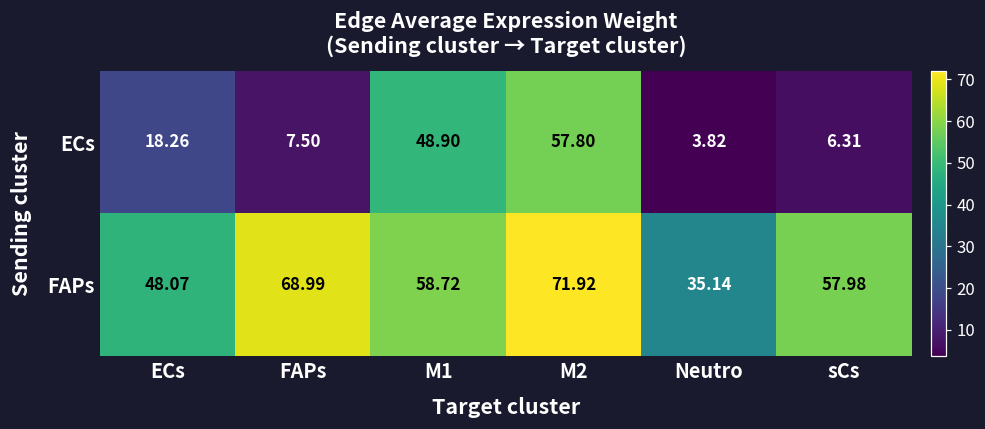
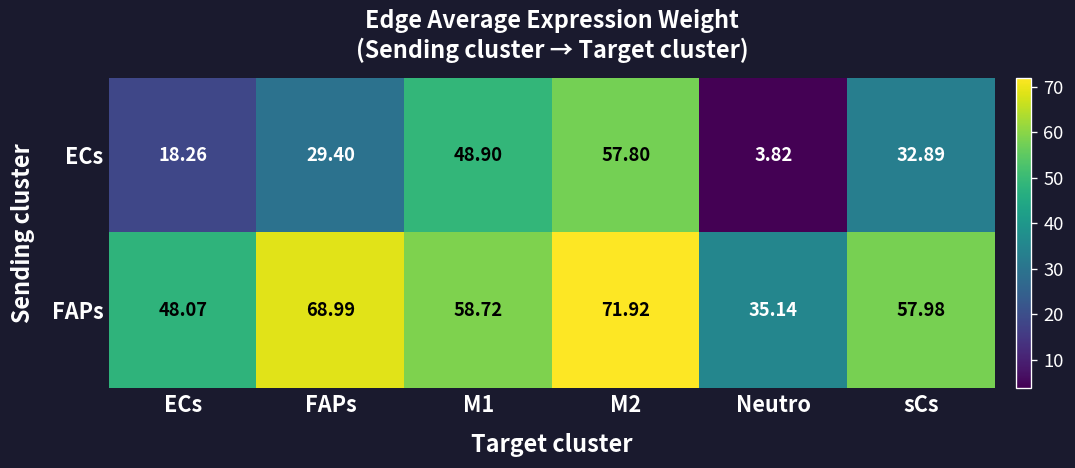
ECs, FAPs: 7.50 -> 29.40
ECs, sCs: 6.31 -> 32.89
